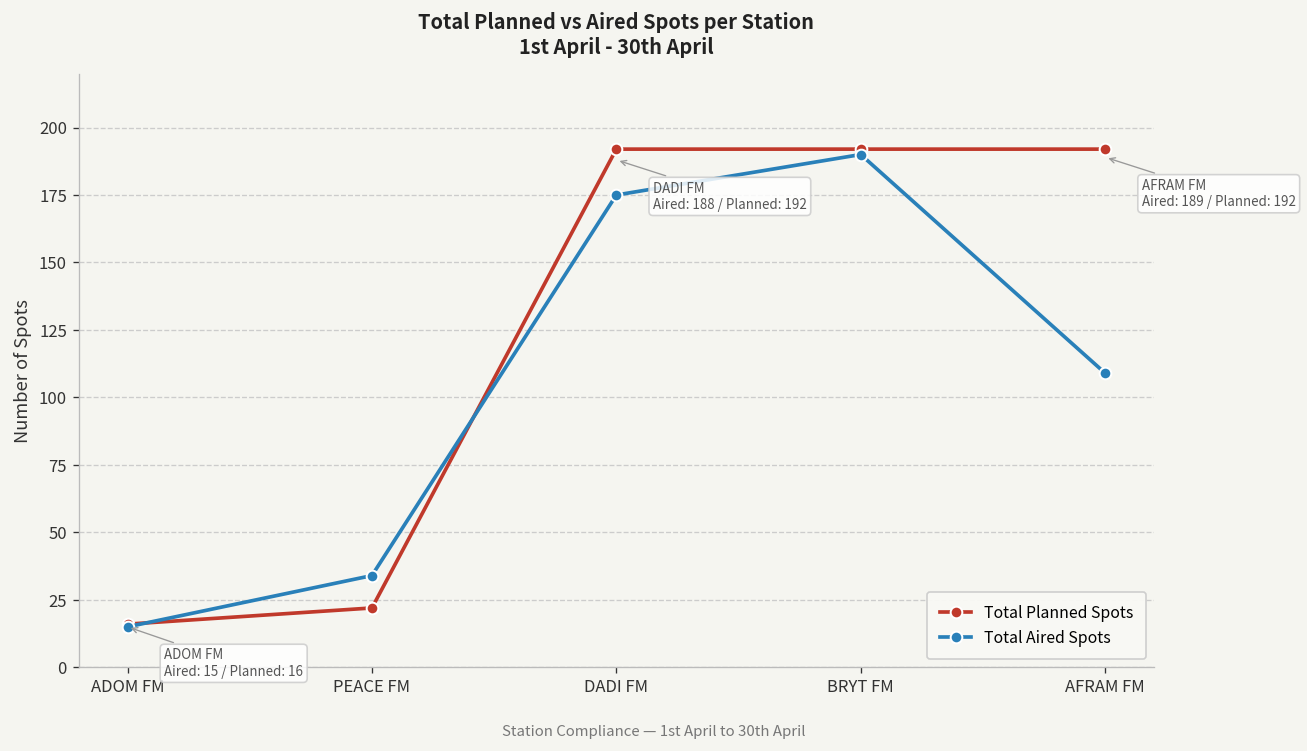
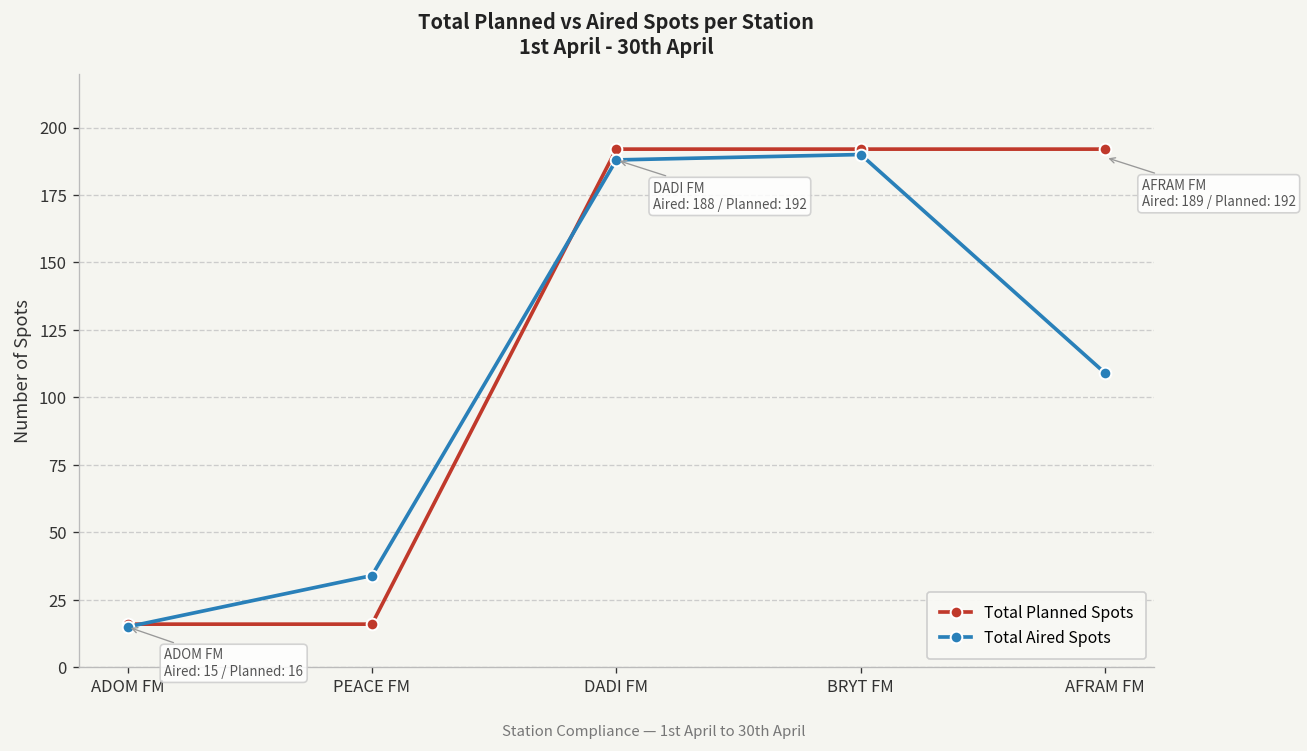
Total Planned Spots, PEACE FM: 22 -> 16
Total Aired Spots, DADI FM: 175 -> 188
